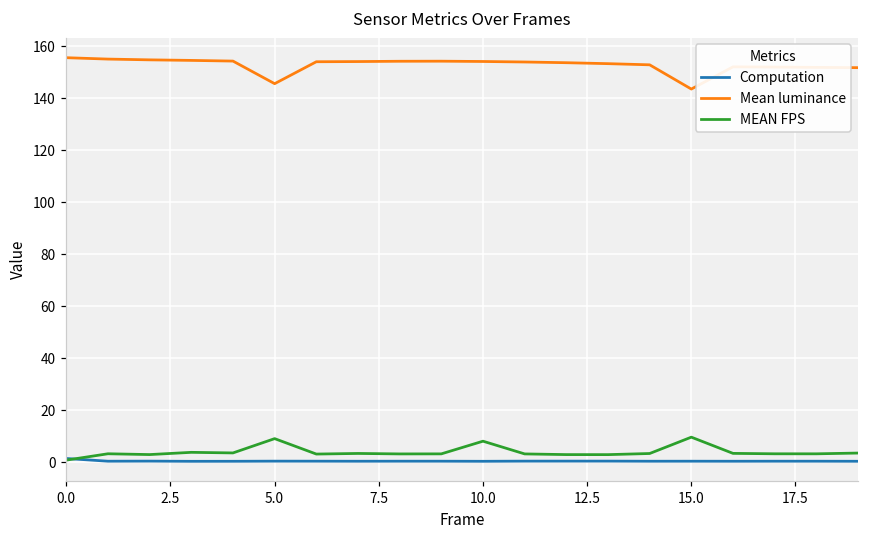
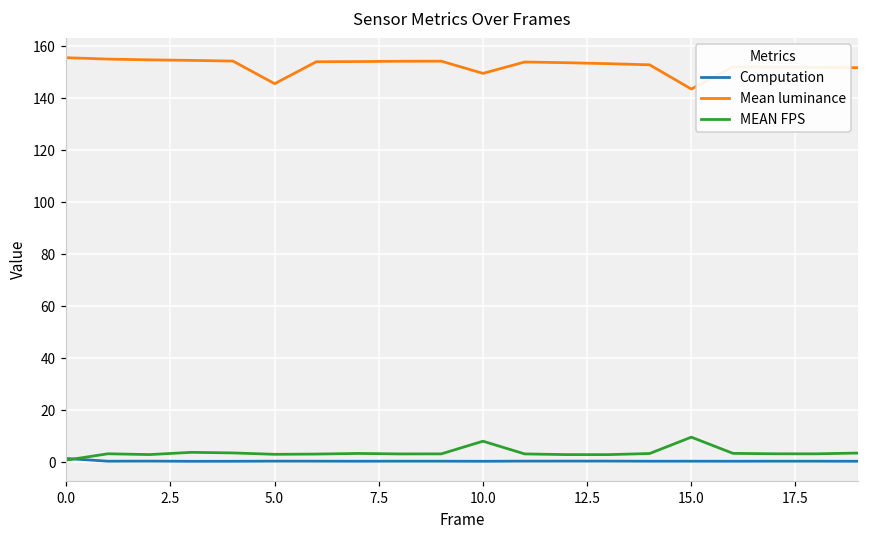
MEAN FPS, 5.0: 9 -> 3
Mean luminance, 10.0: 154 -> 150
